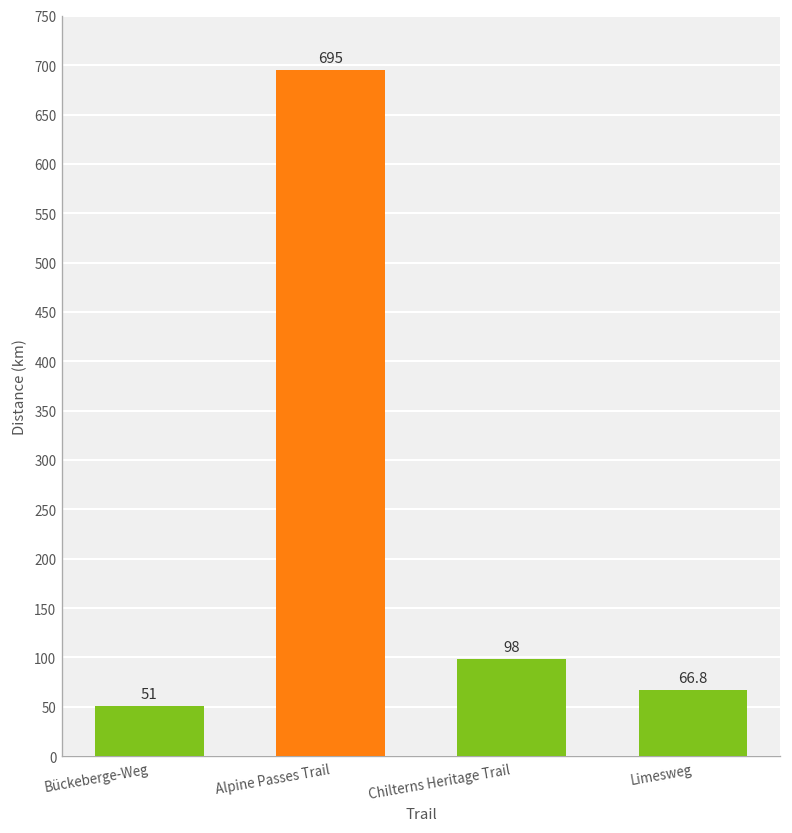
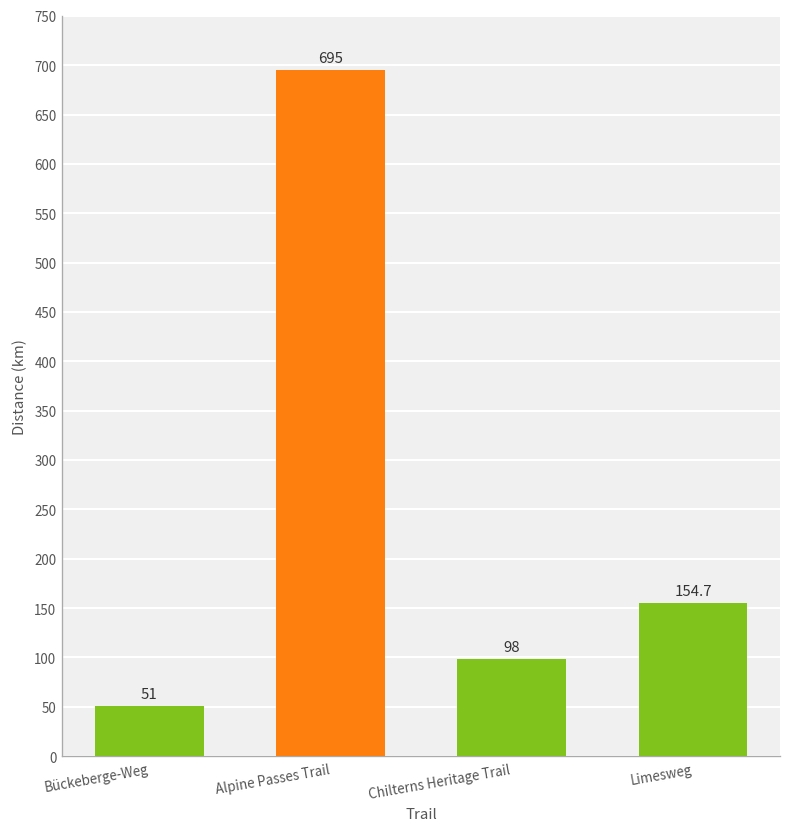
Limesweg: 66.8 -> 154.7
